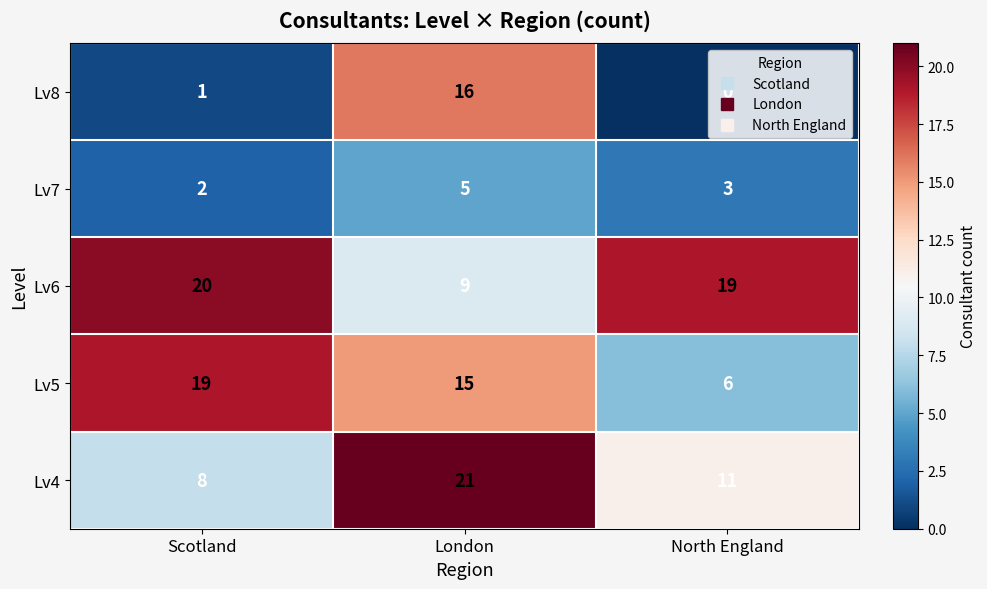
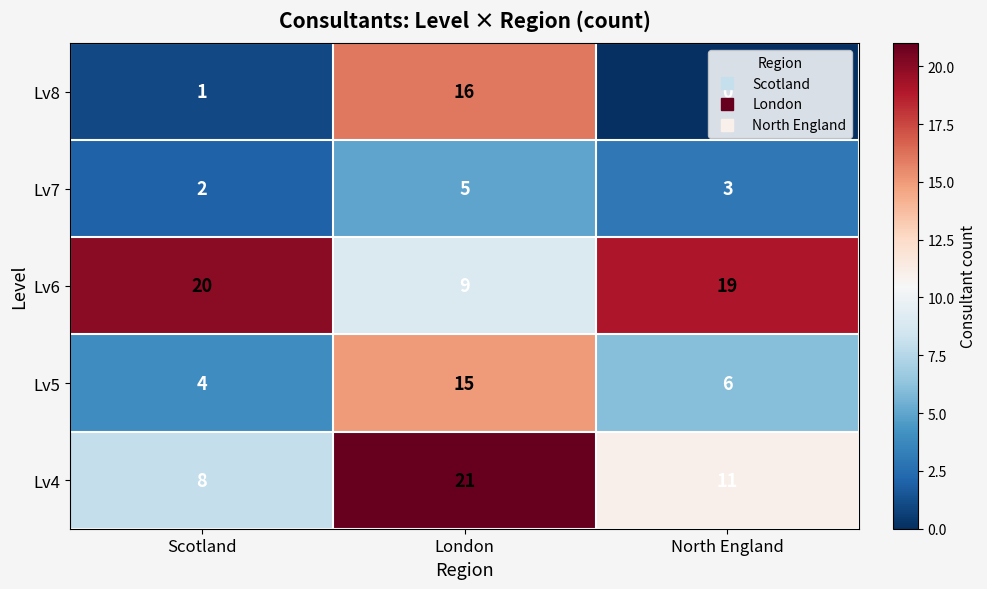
Lv5, Scotland: 19 -> 4
